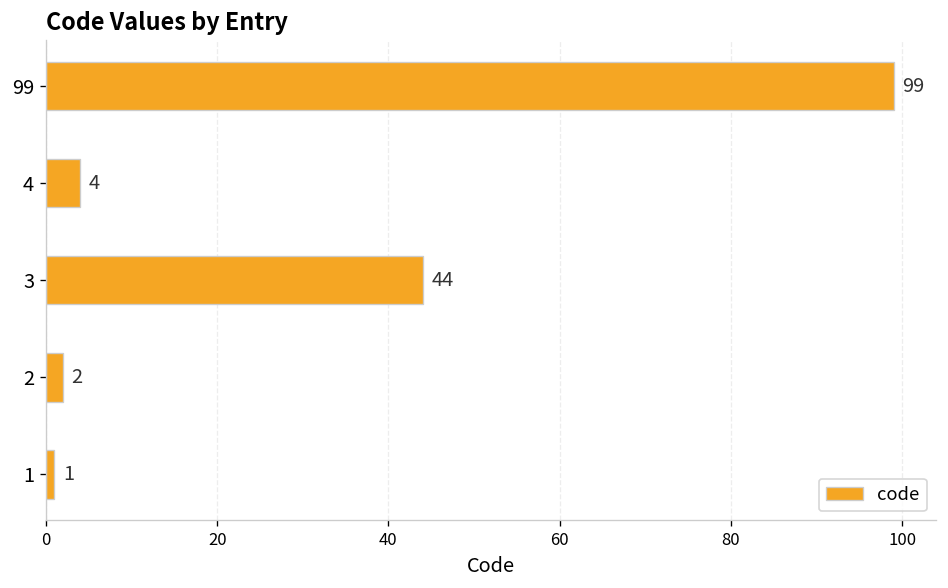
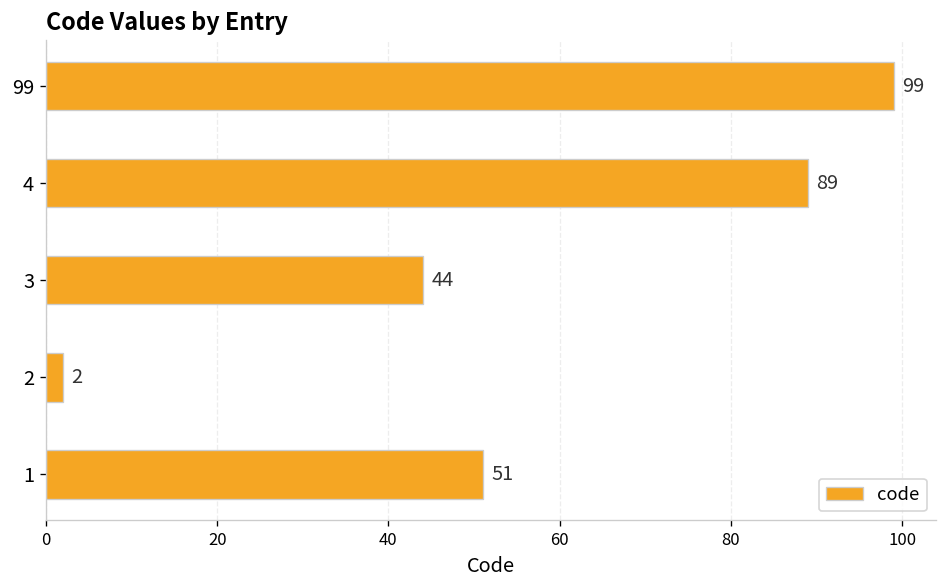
4: 4 -> 89
1: 1 -> 51
